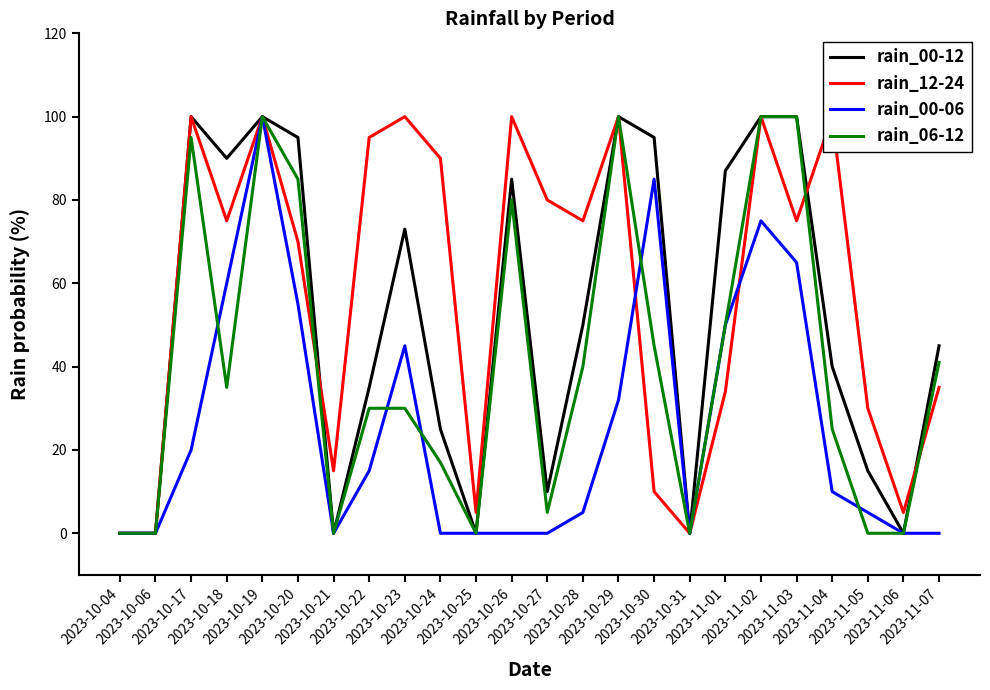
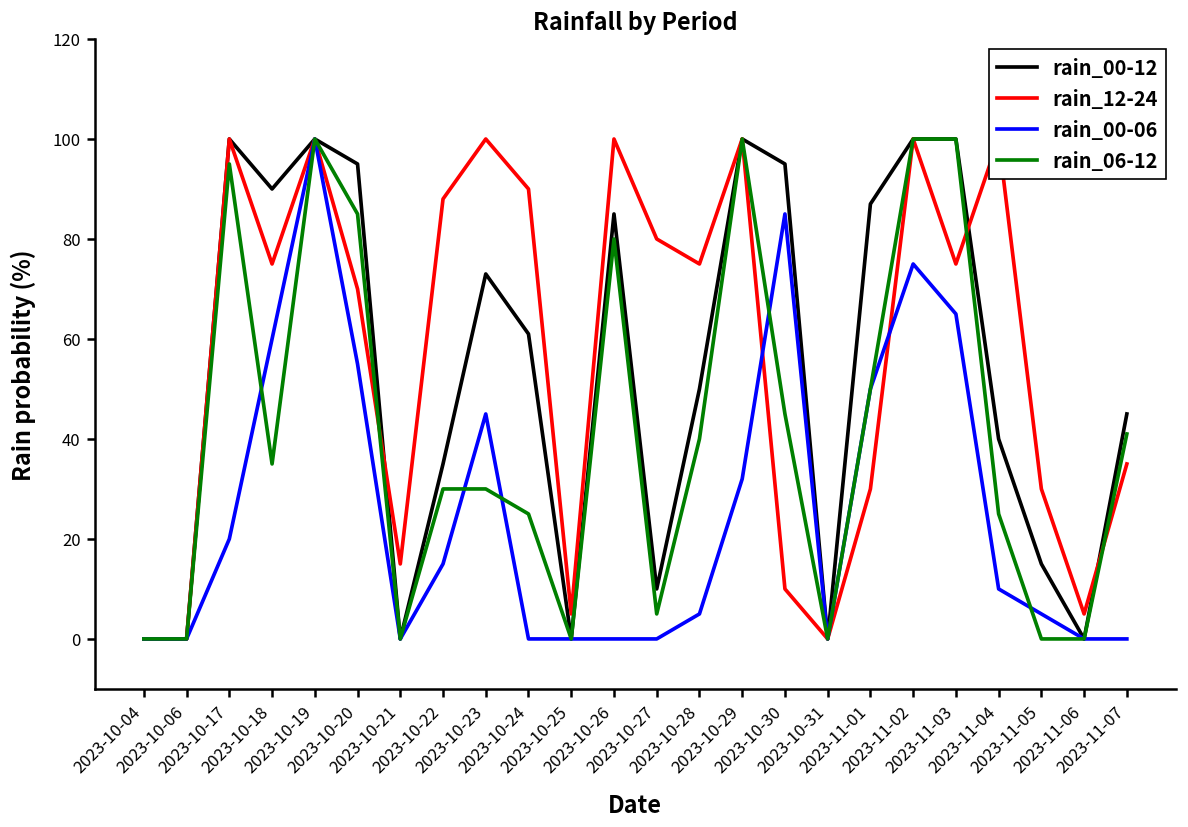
rain_12-24, 2023-10-22: 95 -> 88
rain_00-12, 2023-10-24: 25 -> 61
rain_06-12, 2023-10-24: 17 -> 25
rain_12-24, 2023-11-01: 34 -> 30
